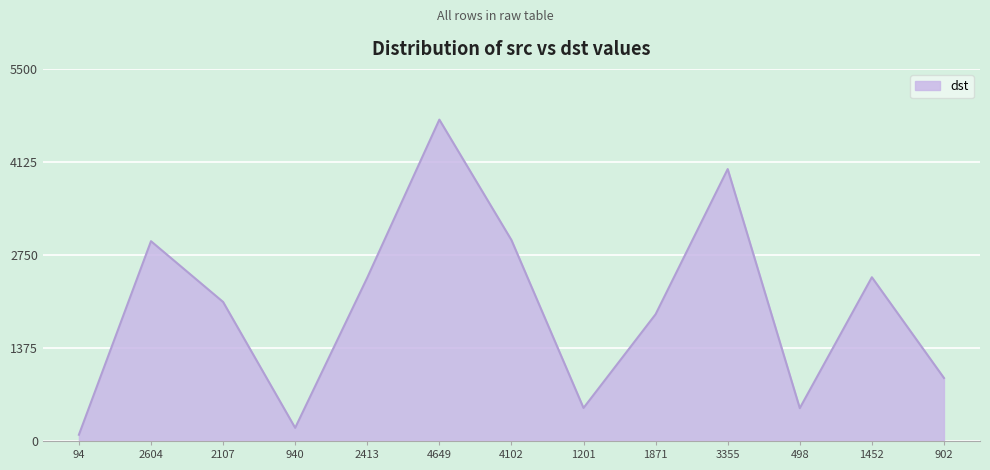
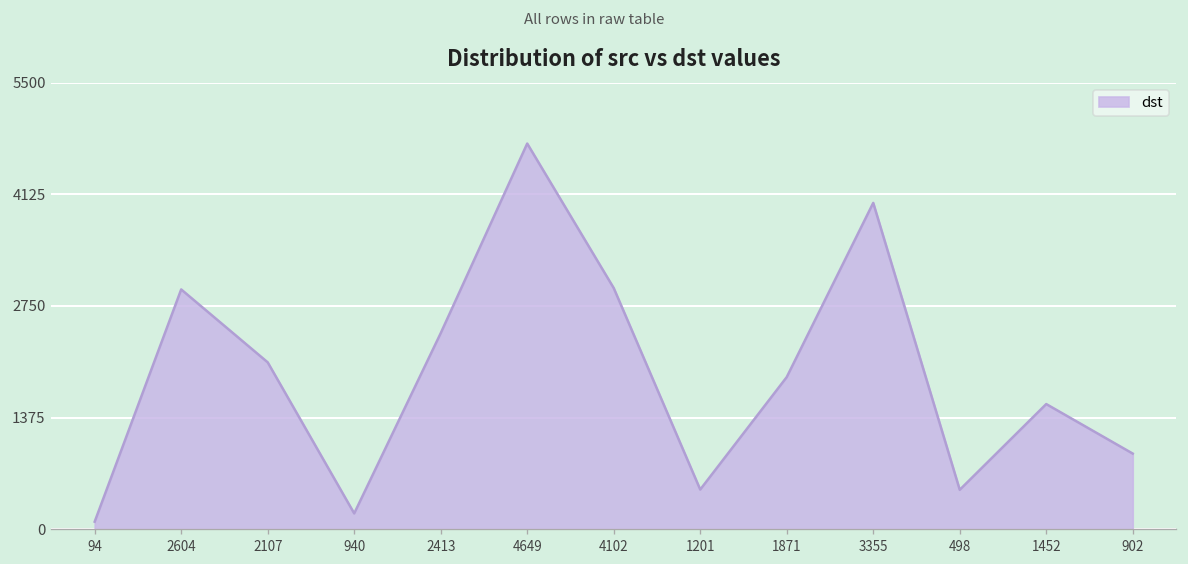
1452: 2400 -> 1500
